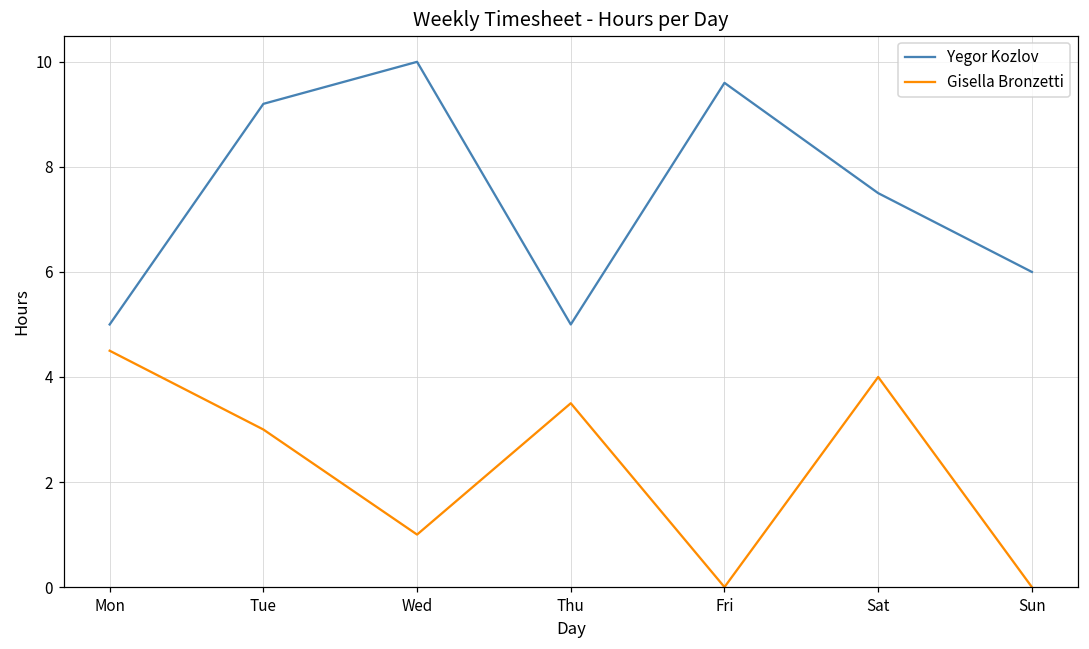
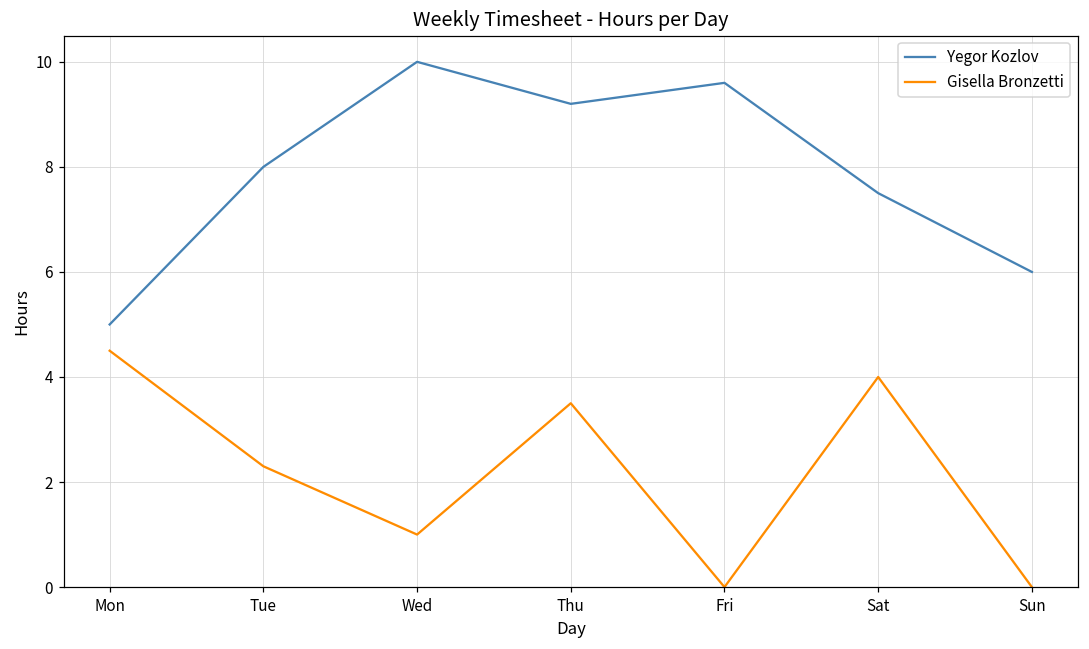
Yegor Kozlov, Tue: 9.2 -> 8.0
Gisella Bronzetti, Tue: 3.0 -> 2.3
Yegor Kozlov, Thu: 5.0 -> 9.2
